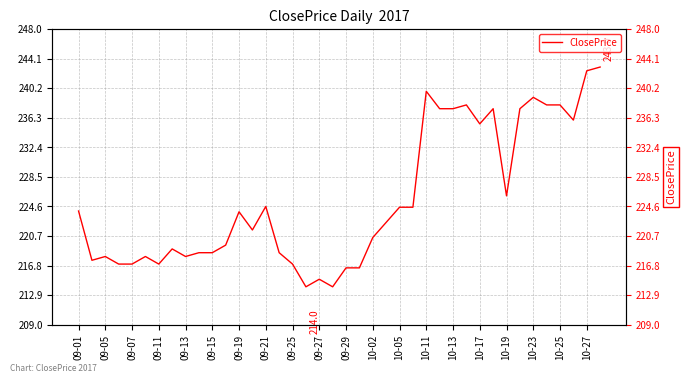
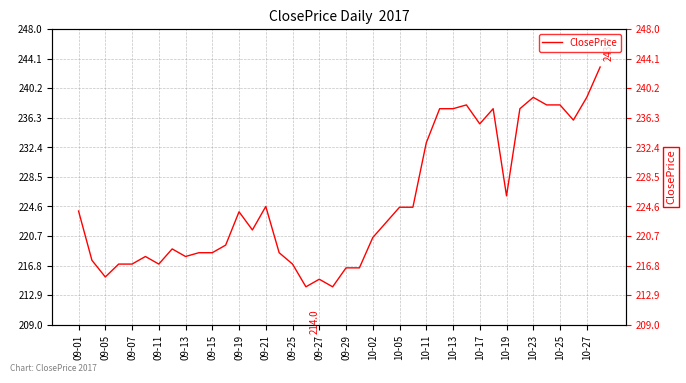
09-05: 218 -> 215
10-11: 240 -> 233
10-27: 243 -> 239
